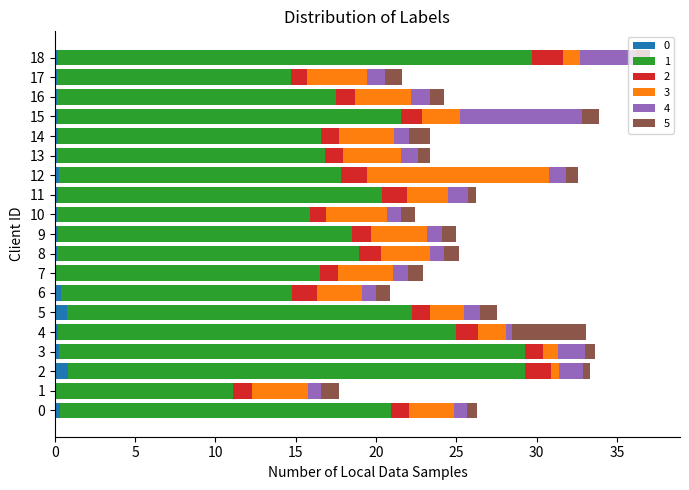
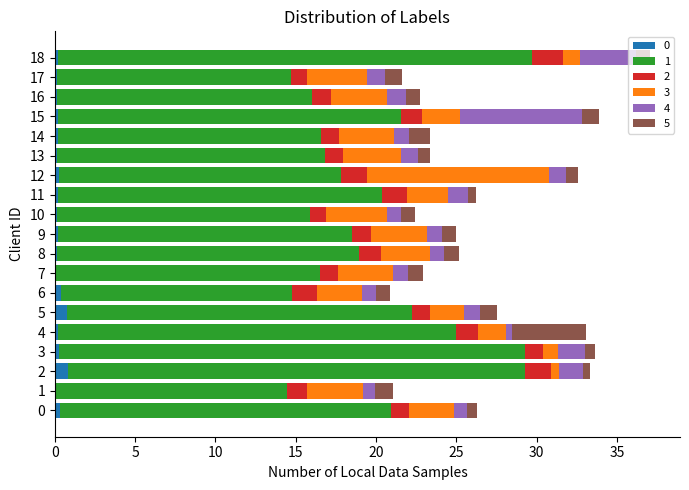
1, 16: 17.4 -> 15.9
1, 1: 11.0 -> 14.4
